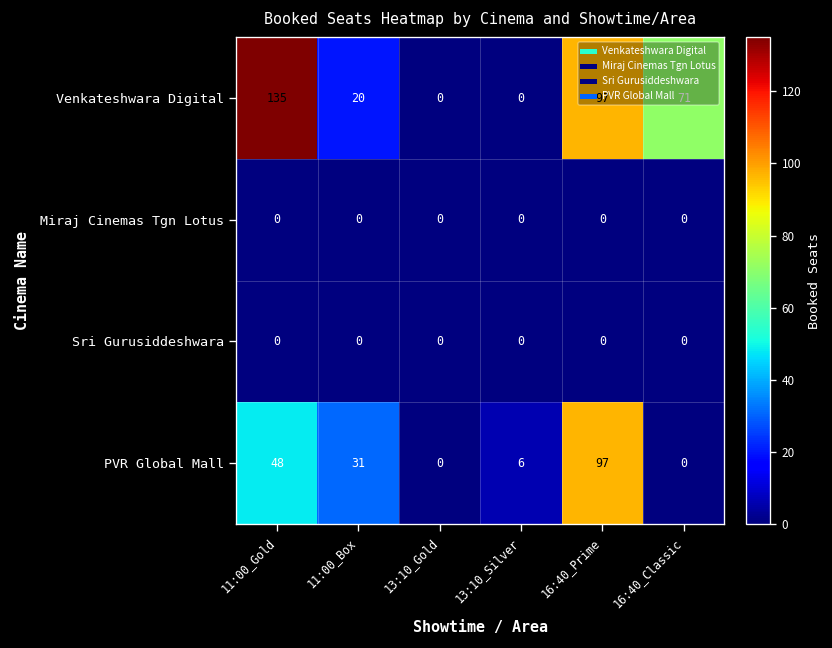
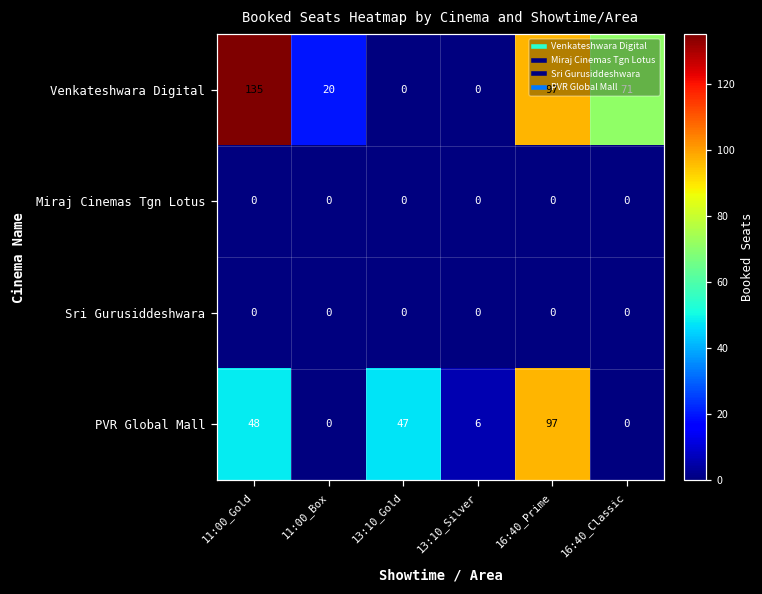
PVR Global Mall, 11:00_Box: 31 -> 0
PVR Global Mall, 13:10_Gold: 0 -> 47
